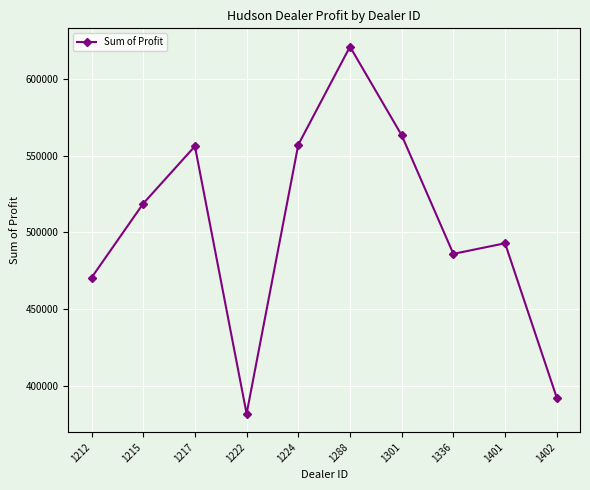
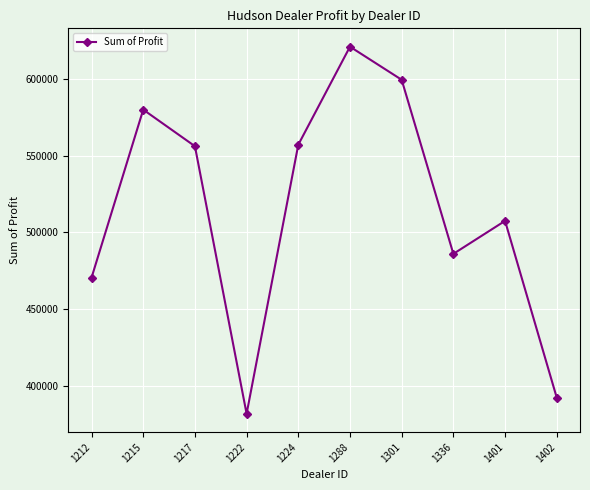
1215: 519000 -> 580000
1301: 563000 -> 600000
1401: 493000 -> 507000
